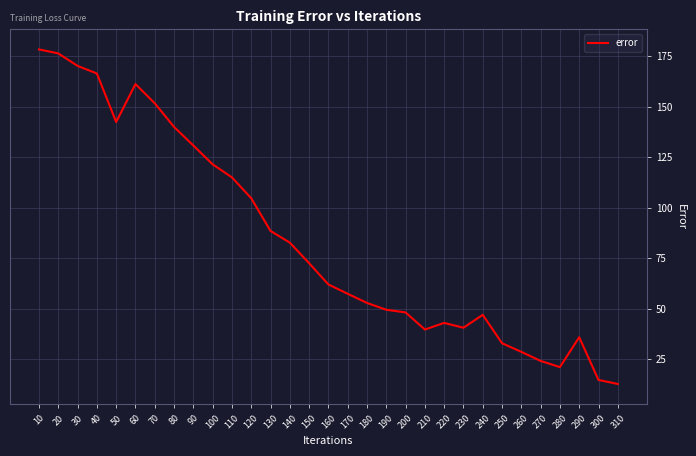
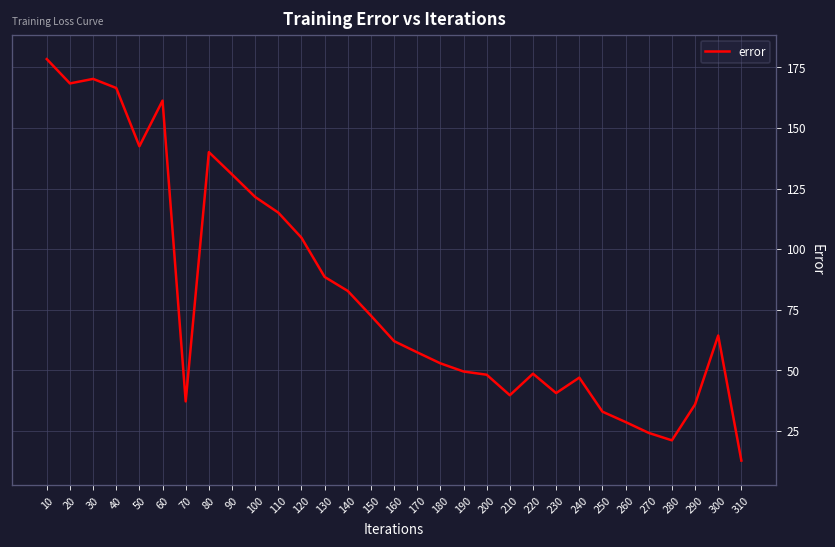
20: 176 -> 168
70: 152 -> 37
220: 43 -> 49
300: 15 -> 64
